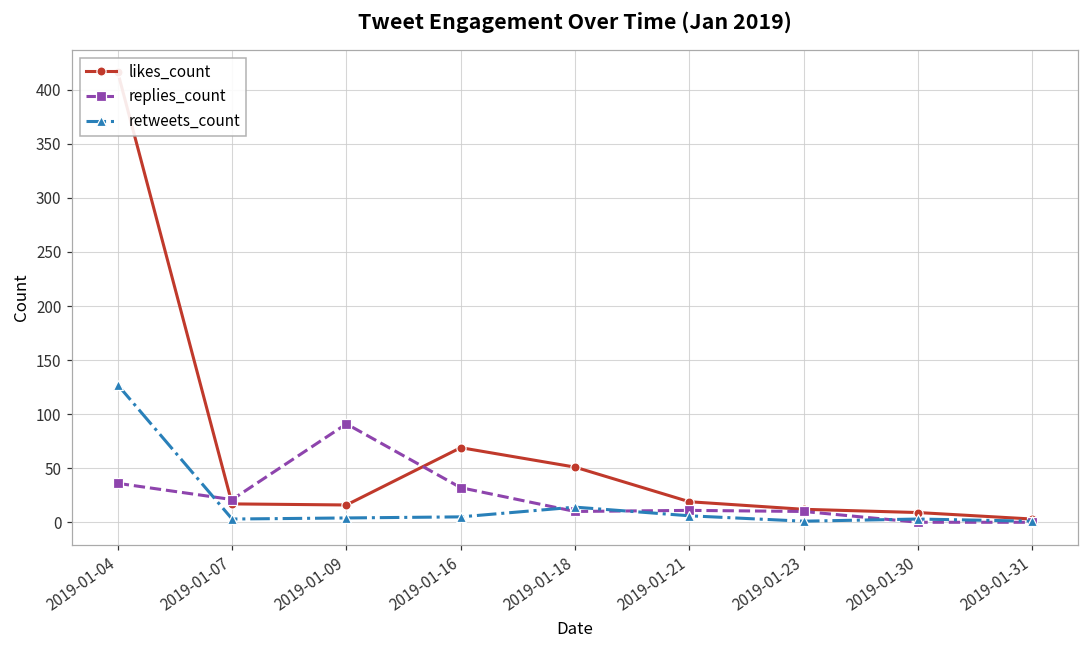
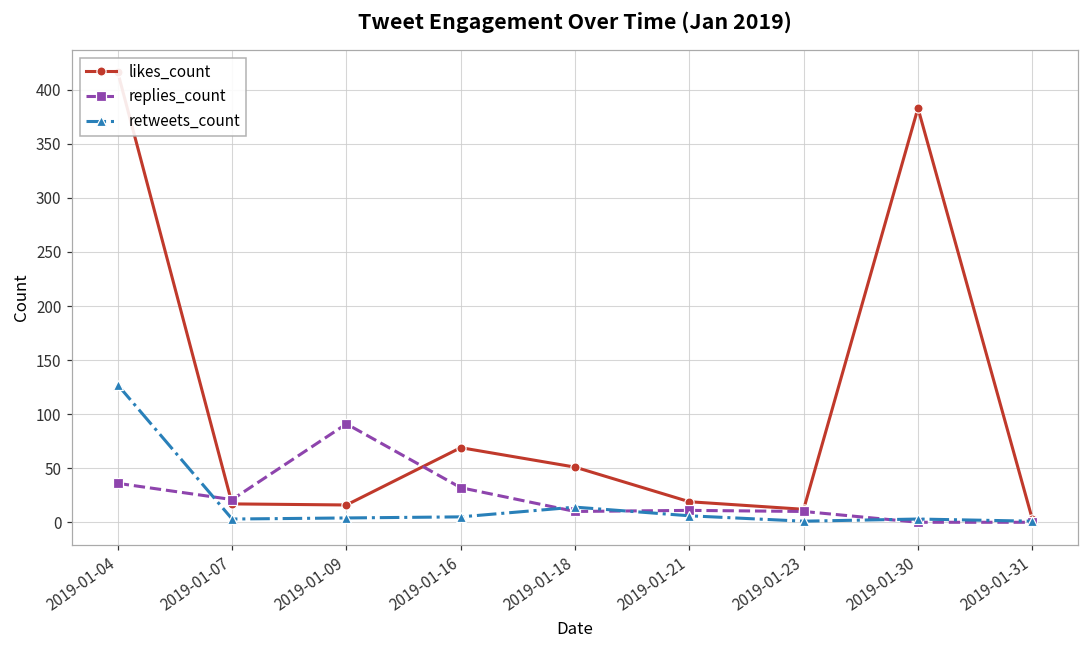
likes_count, 2019-01-30: 10 -> 380
